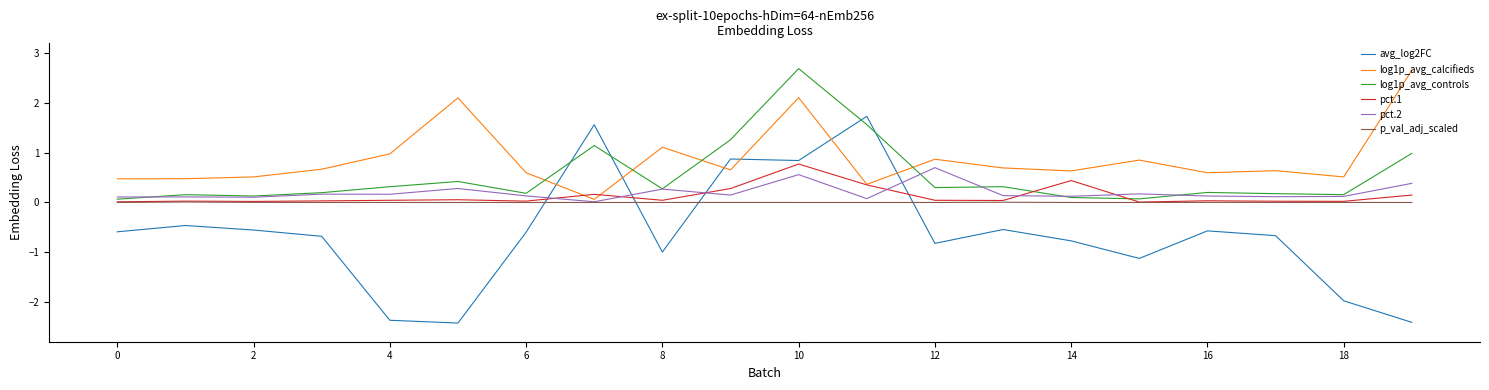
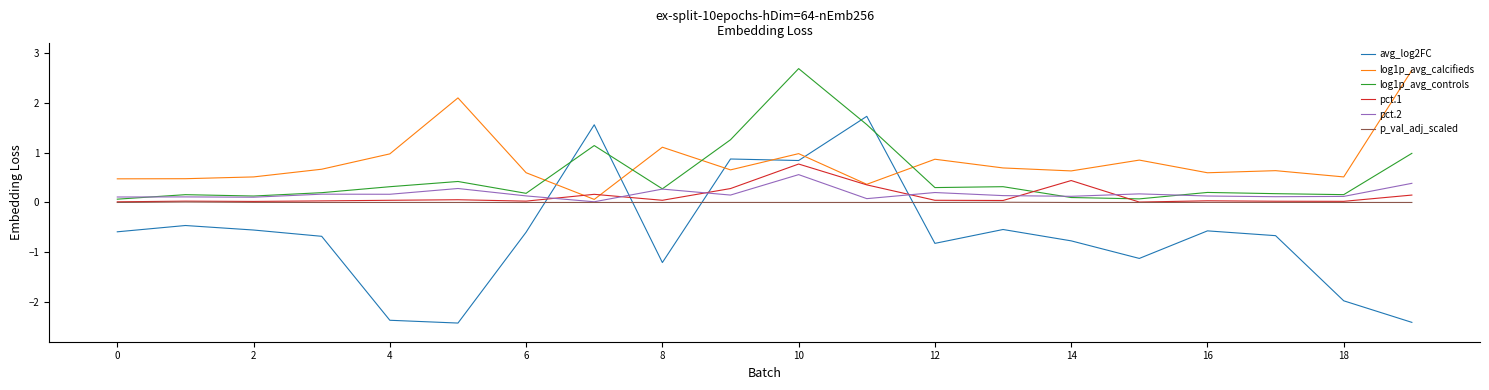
avg_log2FC, 8: -1.0 -> -1.2
log1p_avg_calcifieds, 10: 2.1 -> 1.0
pct.2, 12: 0.7 -> 0.2
